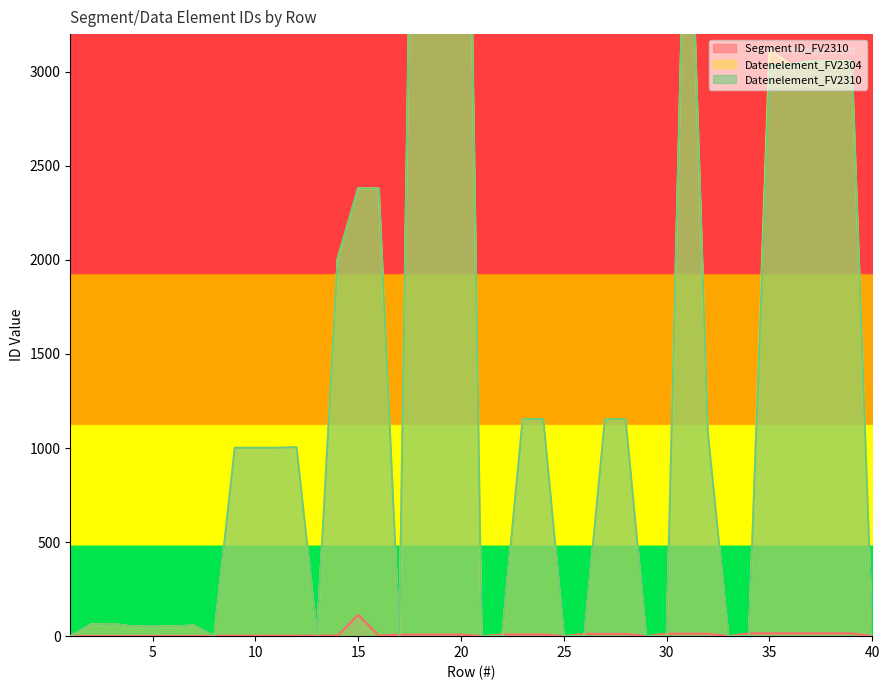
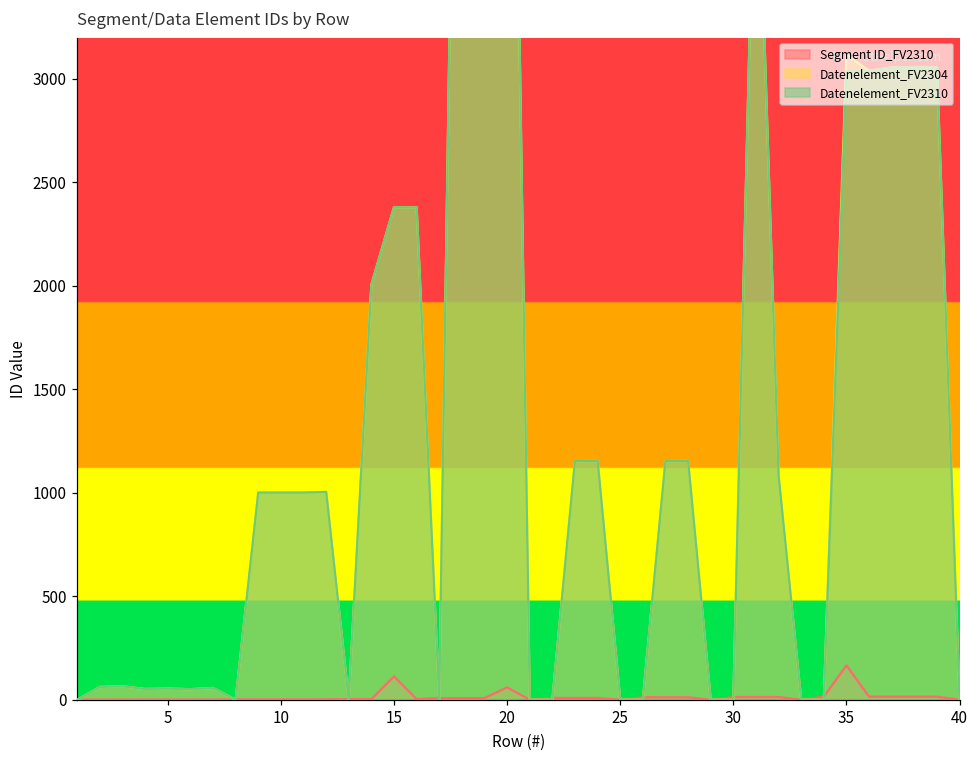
Segment ID_FV2310, 20: 10 -> 60
Segment ID_FV2310, 35: 20 -> 170
